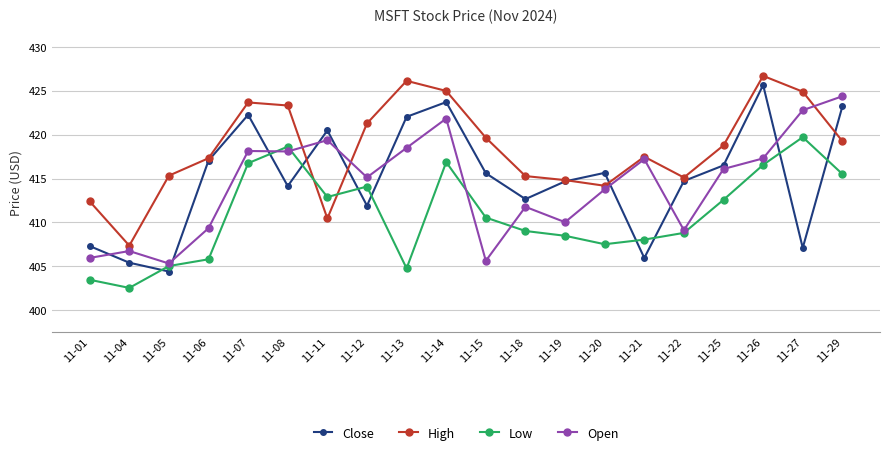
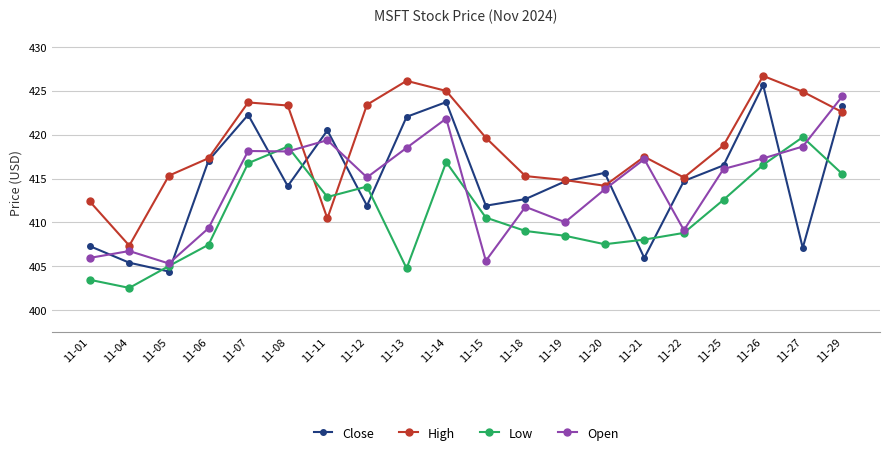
Low, 11-06: 406 -> 407
High, 11-12: 421 -> 423
Close, 11-15: 416 -> 412
Open, 11-27: 423 -> 419
High, 11-29: 419 -> 423
